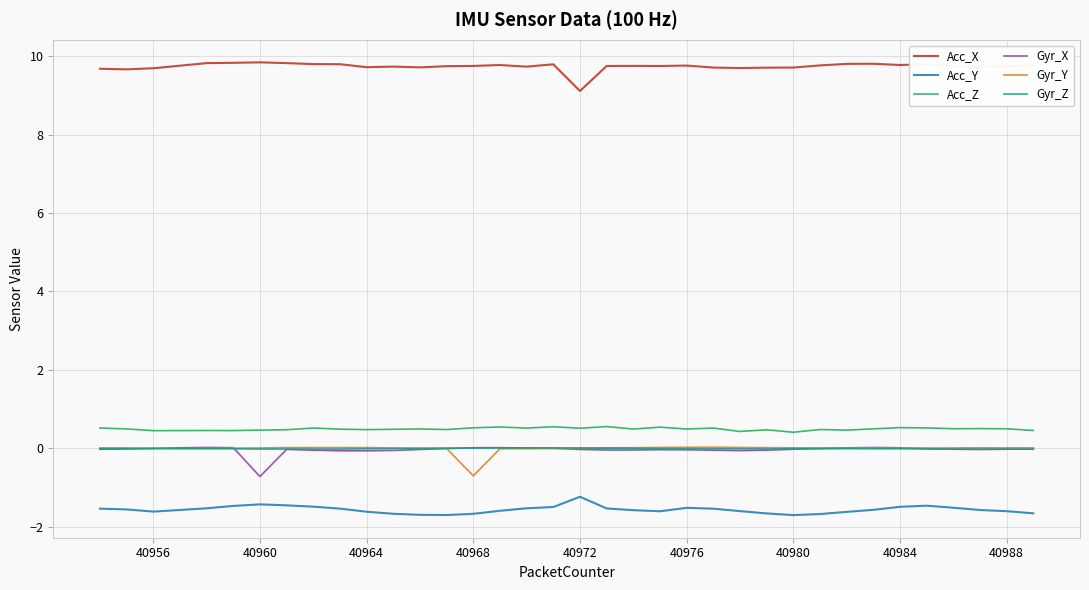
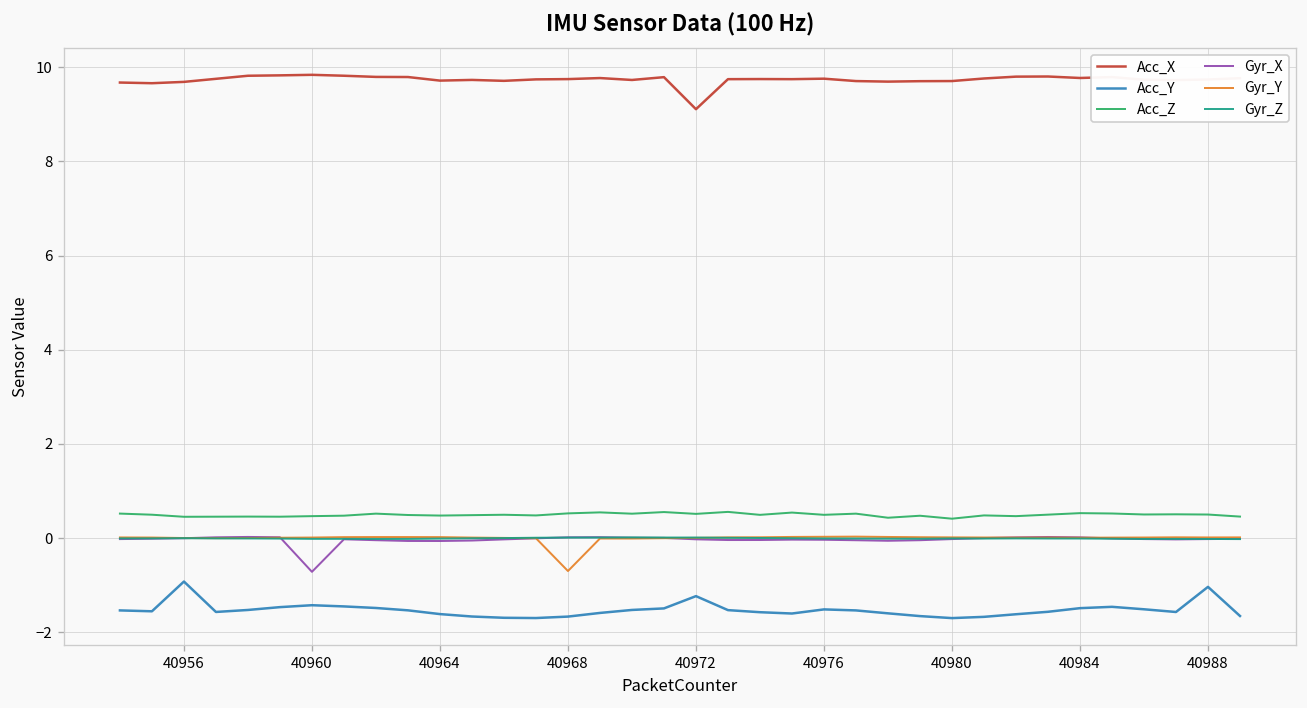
Acc_Y, 40956: -1.6 -> -0.9
Acc_Y, 40988: -1.6 -> -1.0
